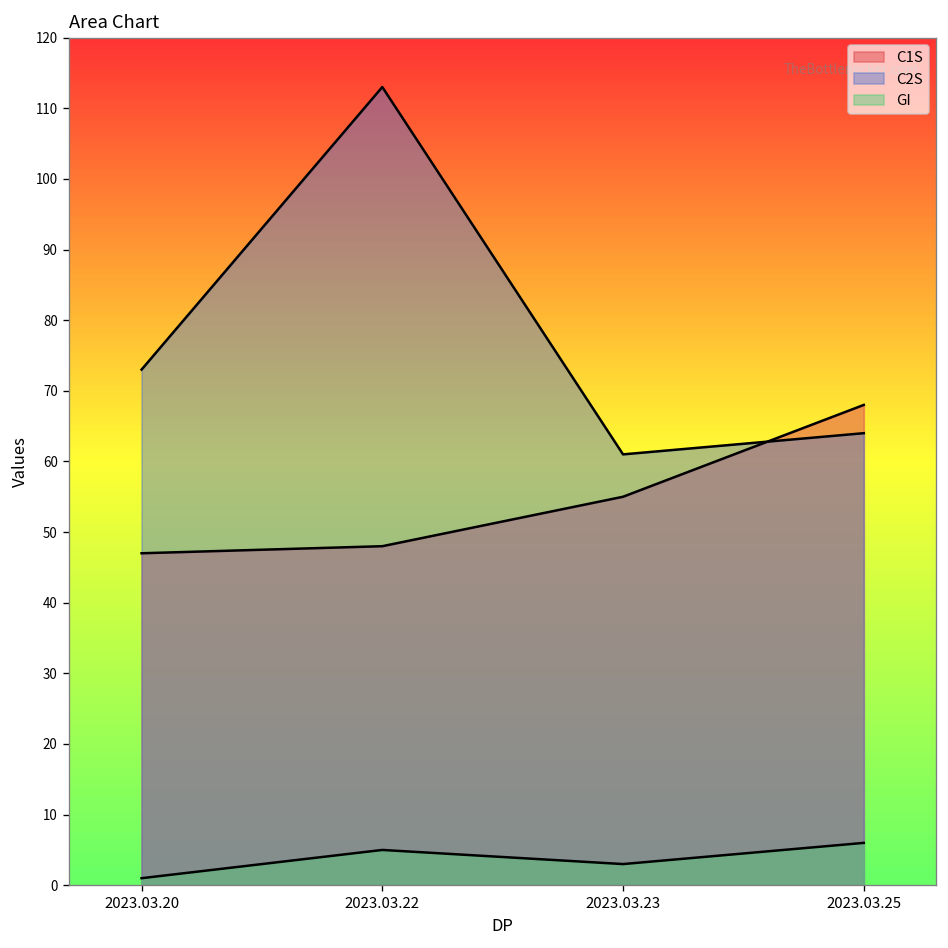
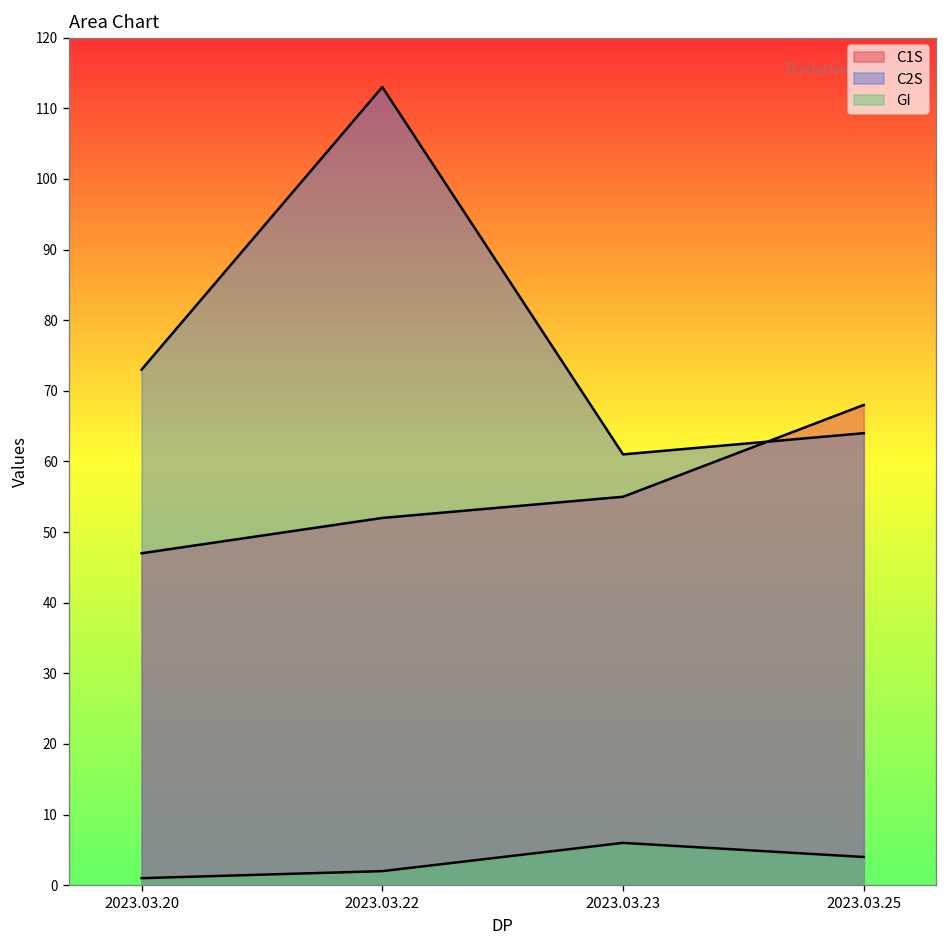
C1S, 2023.03.22: 48 -> 52
GI, 2023.03.22: 5 -> 2
GI, 2023.03.23: 3 -> 6
GI, 2023.03.25: 6 -> 4
